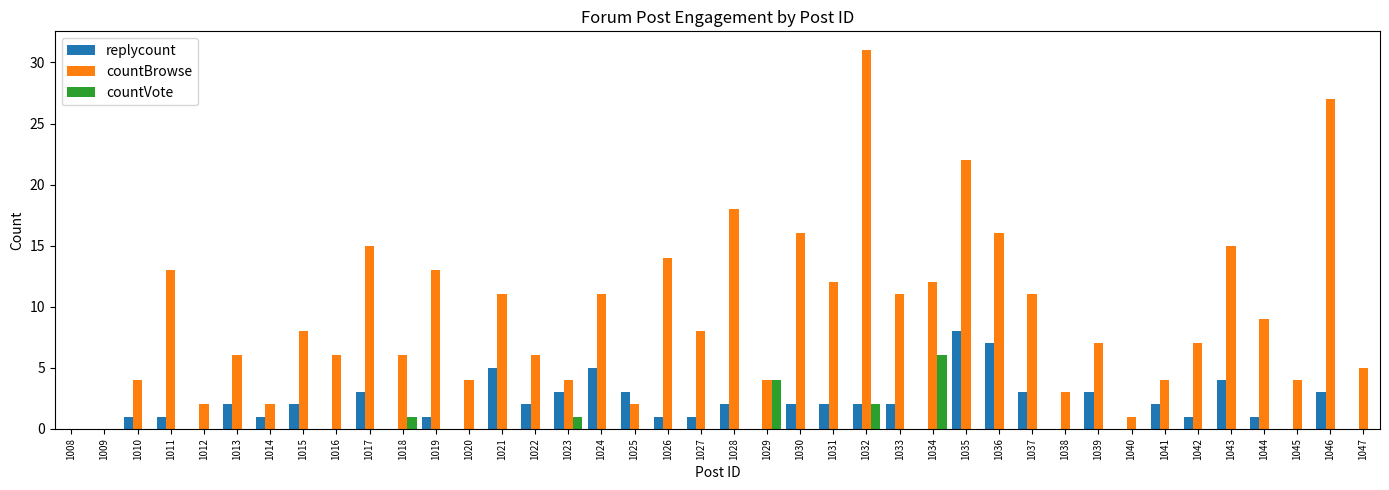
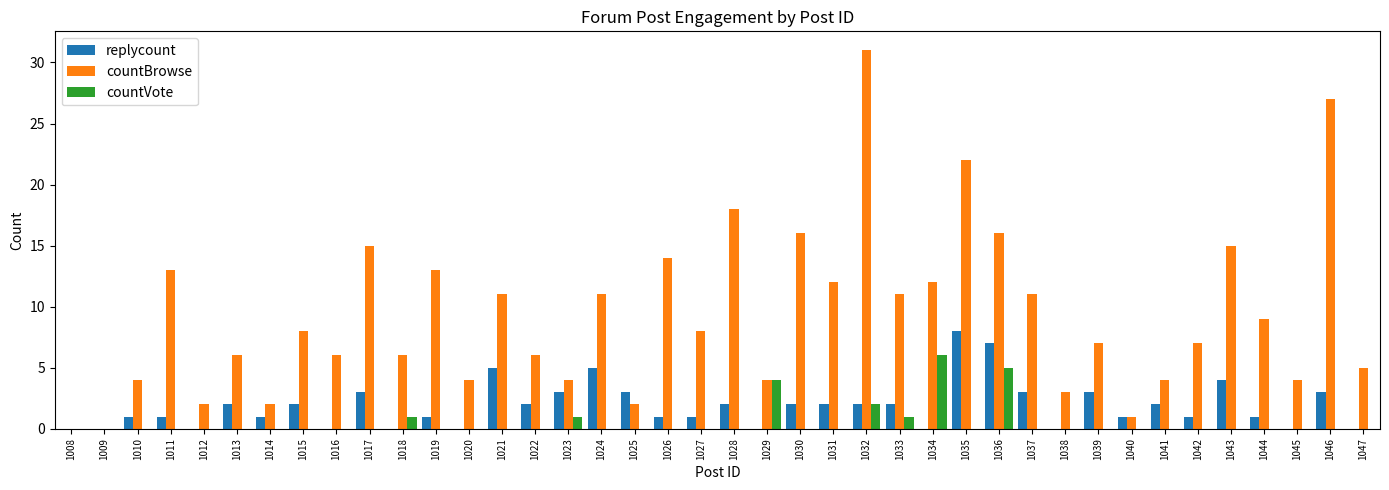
countVote, 1033: 0 -> 1
countVote, 1036: 0 -> 5
replycount, 1040: 0 -> 1
